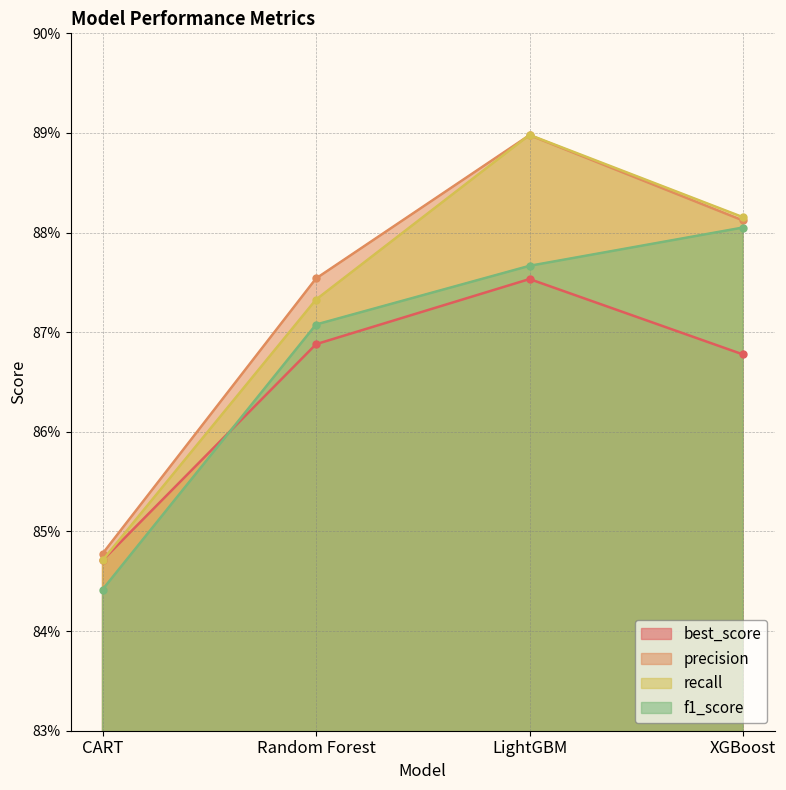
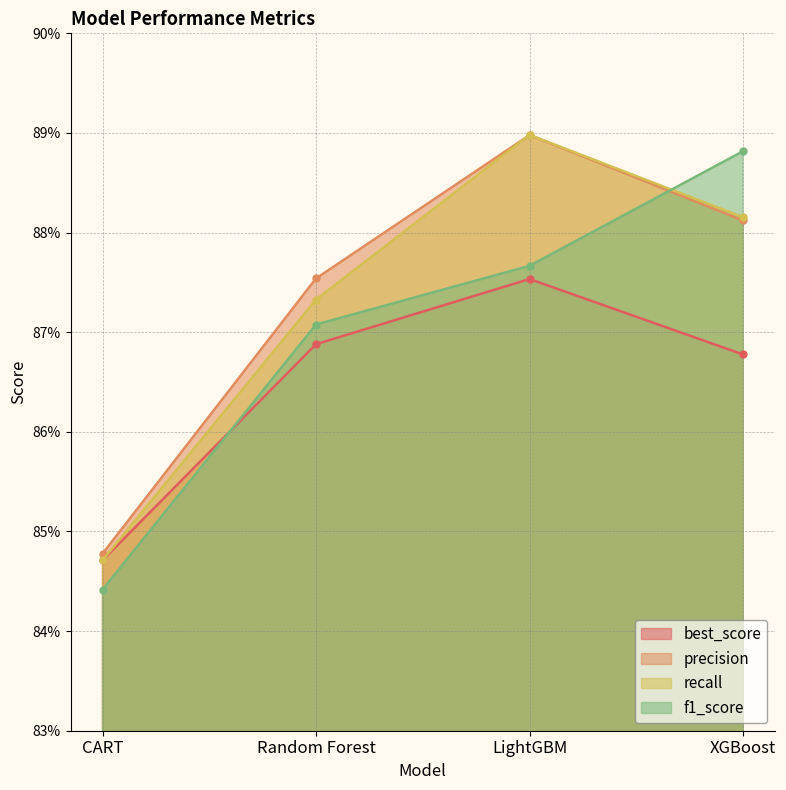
f1_score, XGBoost: 88.1% -> 88.8%
